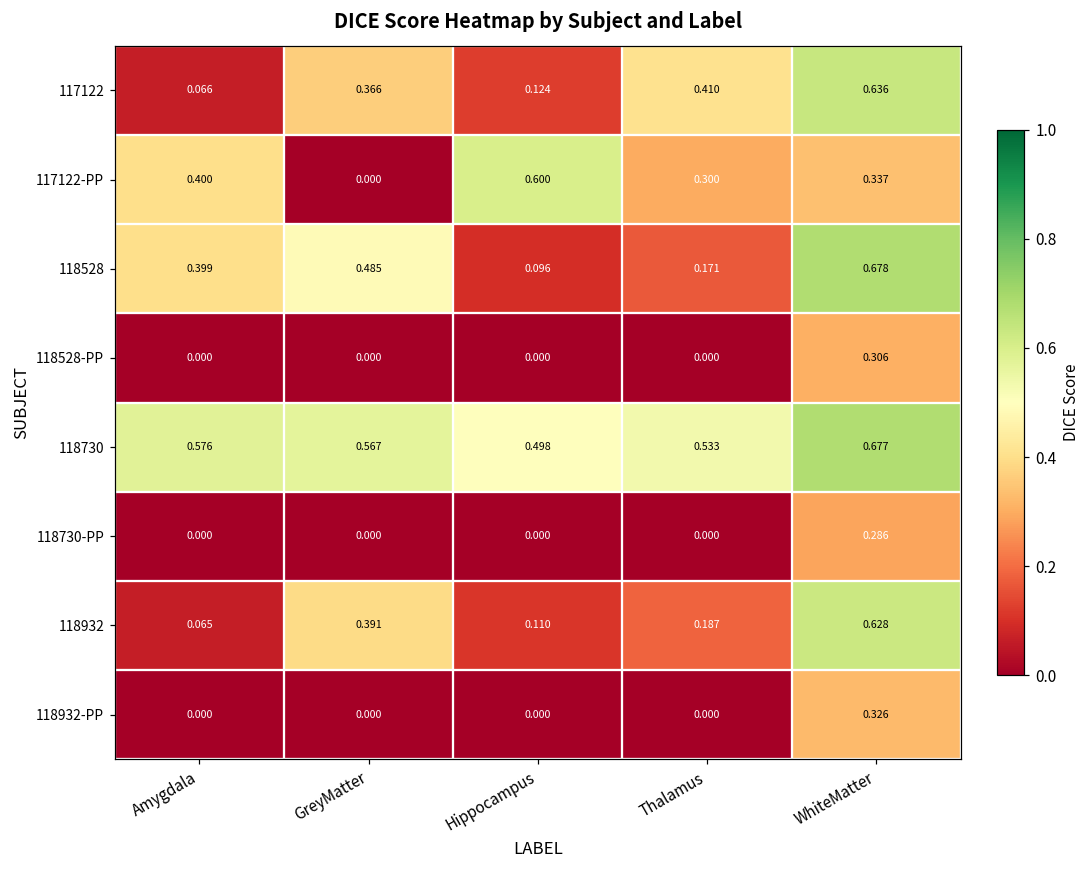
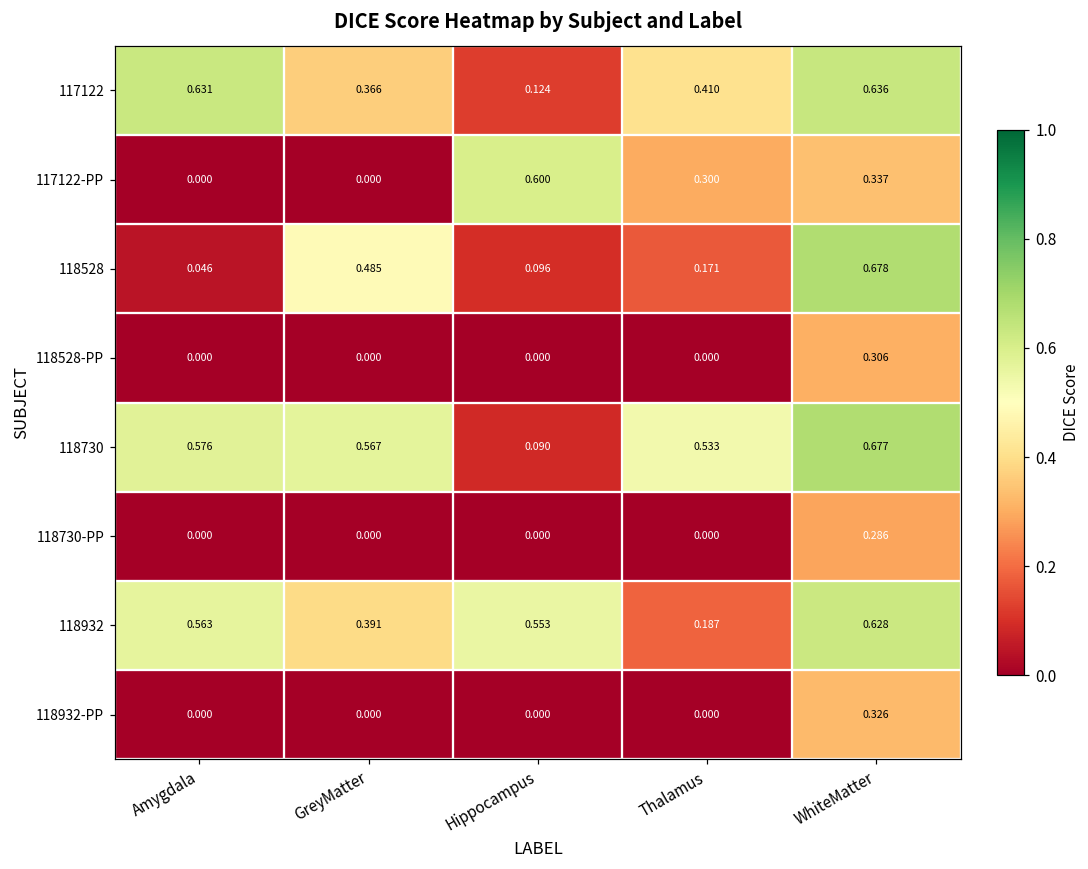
117122, Amygdala: 0.066 -> 0.631
117122-PP, Amygdala: 0.400 -> 0.000
118528, Amygdala: 0.399 -> 0.046
118730, Hippocampus: 0.498 -> 0.090
118932, Amygdala: 0.065 -> 0.563
118932, Hippocampus: 0.110 -> 0.553
